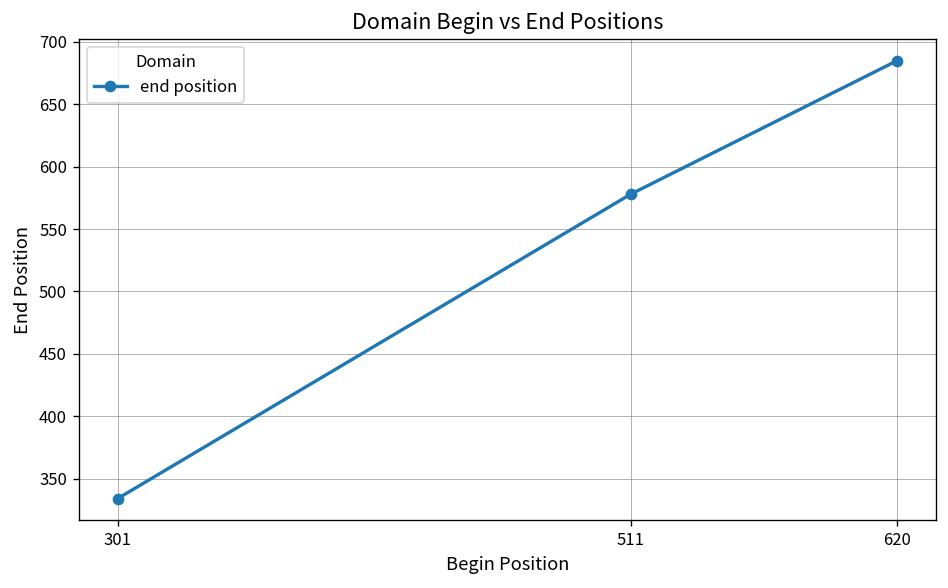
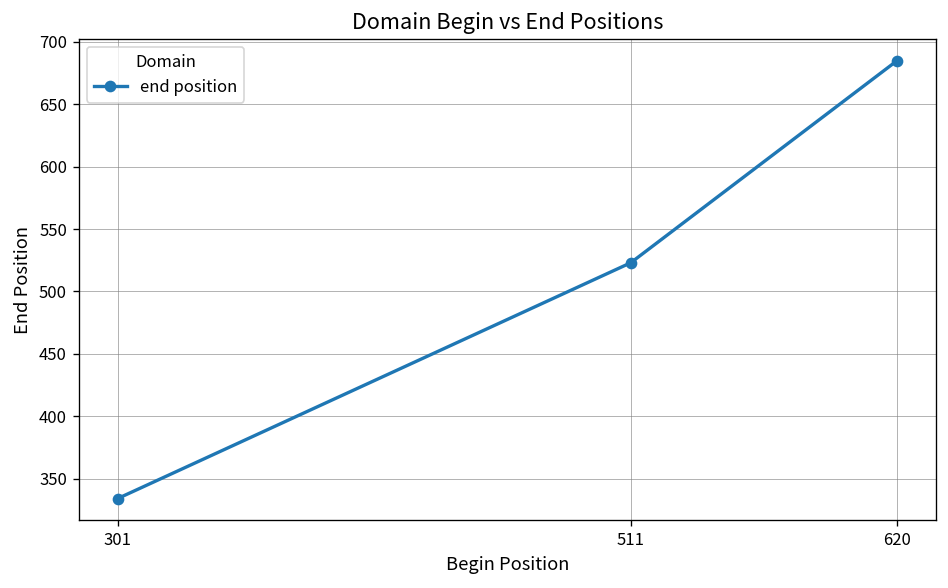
511: 578 -> 523
